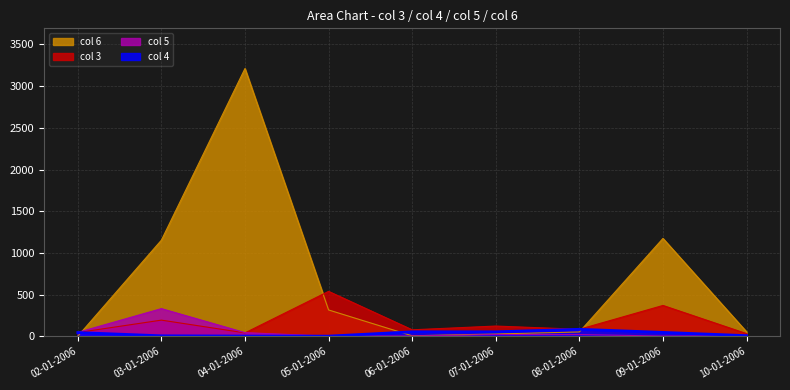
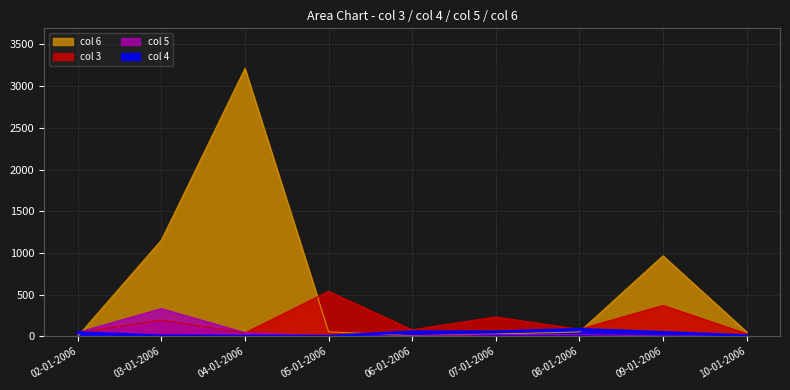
col 6, 05-01-2006: 300 -> 100
col 3, 07-01-2006: 100 -> 200
col 6, 09-01-2006: 1200 -> 1000
